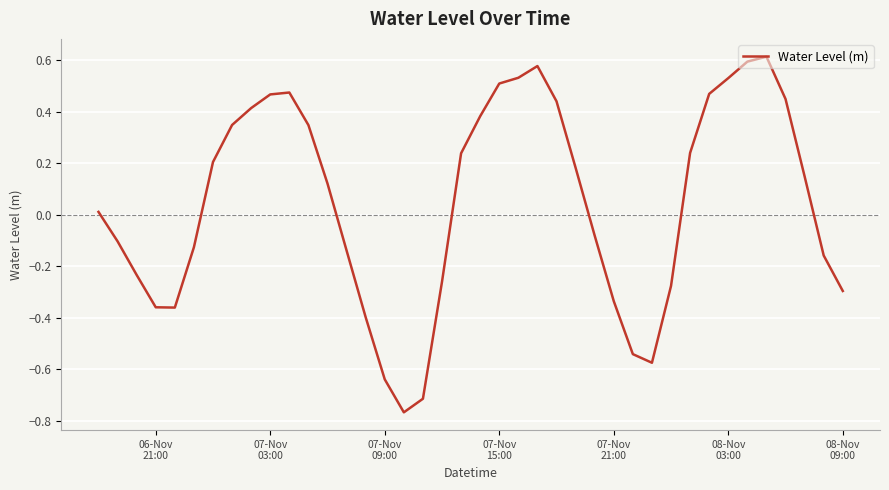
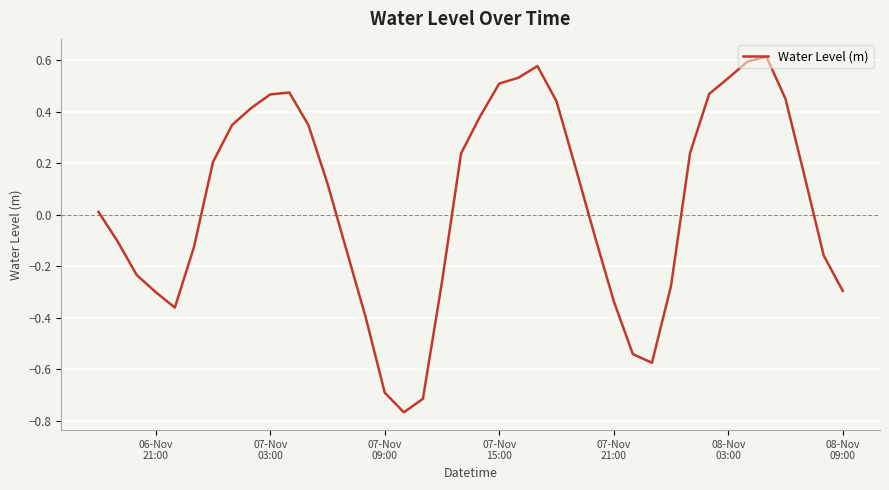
06-Nov 21:00: -0.36 -> -0.30
07-Nov 09:00: -0.64 -> -0.69
